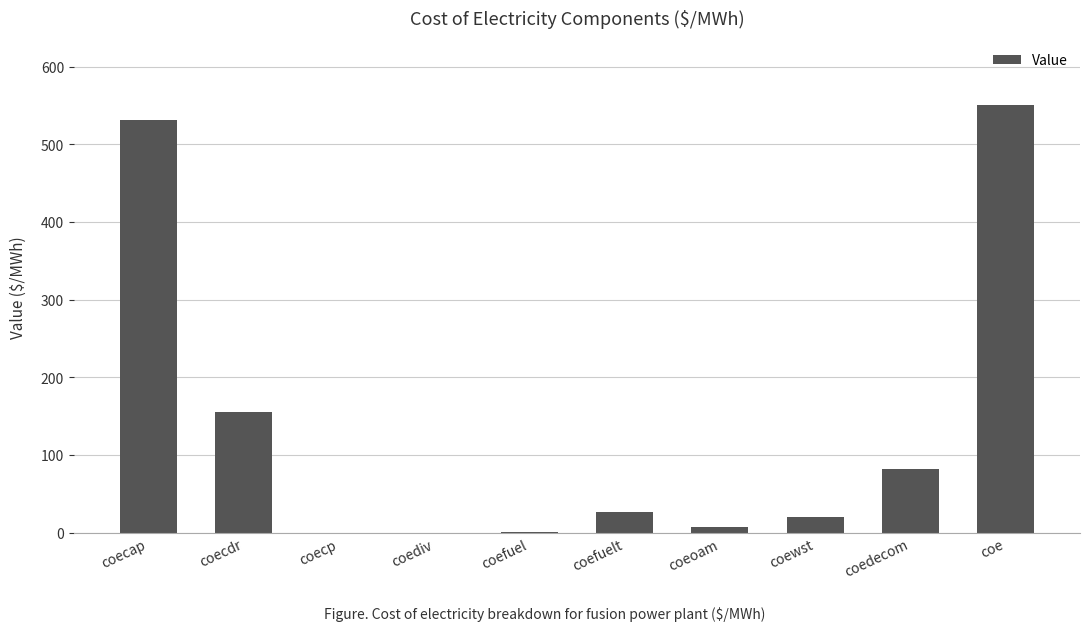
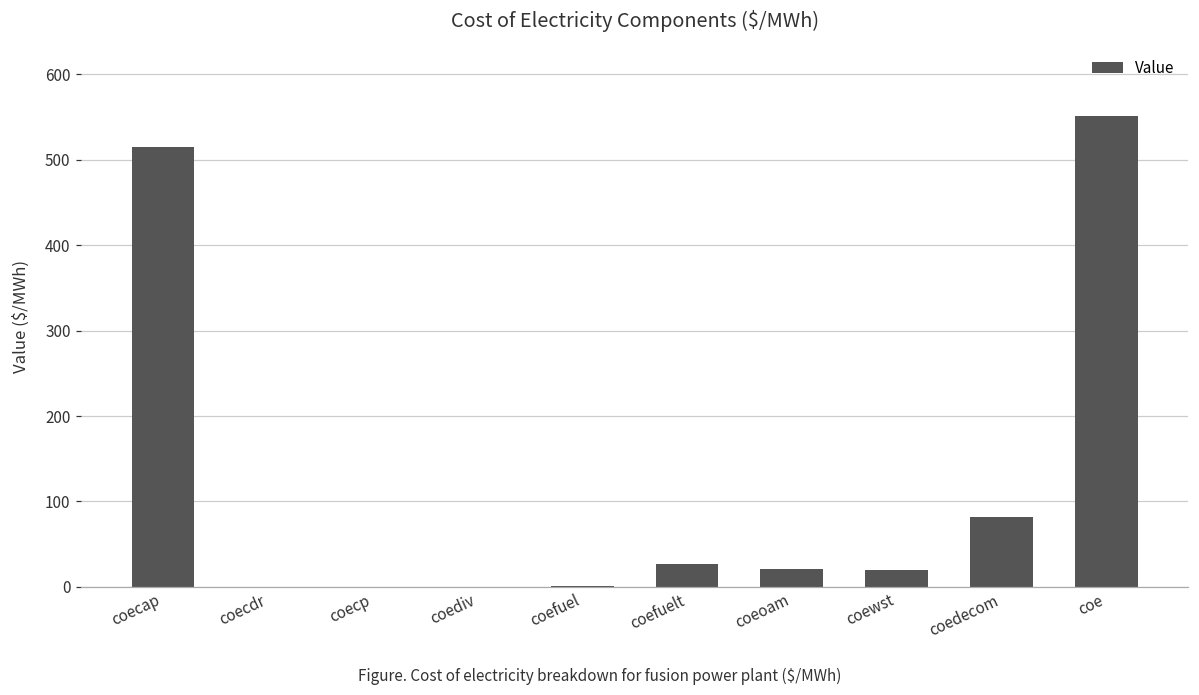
coecap: 530 -> 510
coecdr: 150 -> 0
coeoam: 10 -> 20
